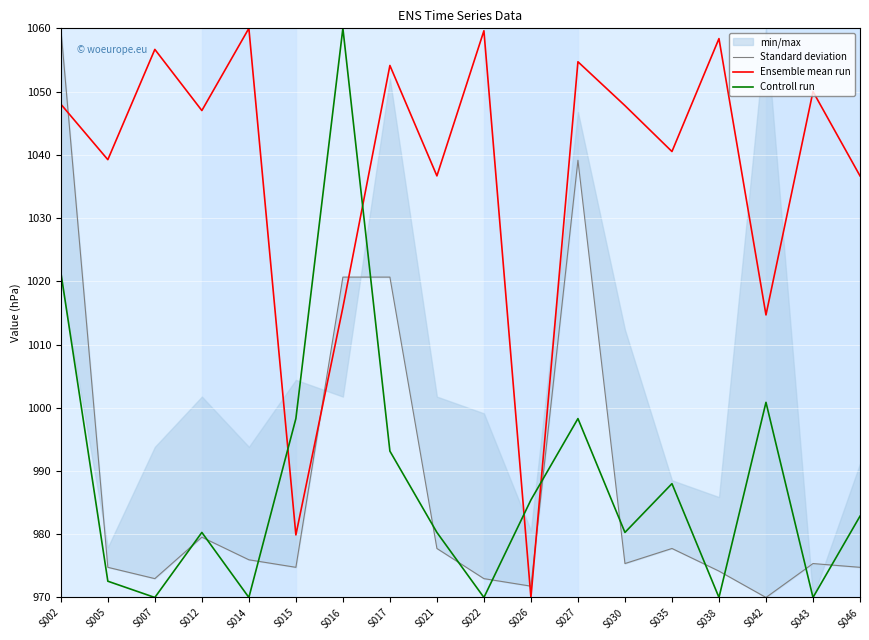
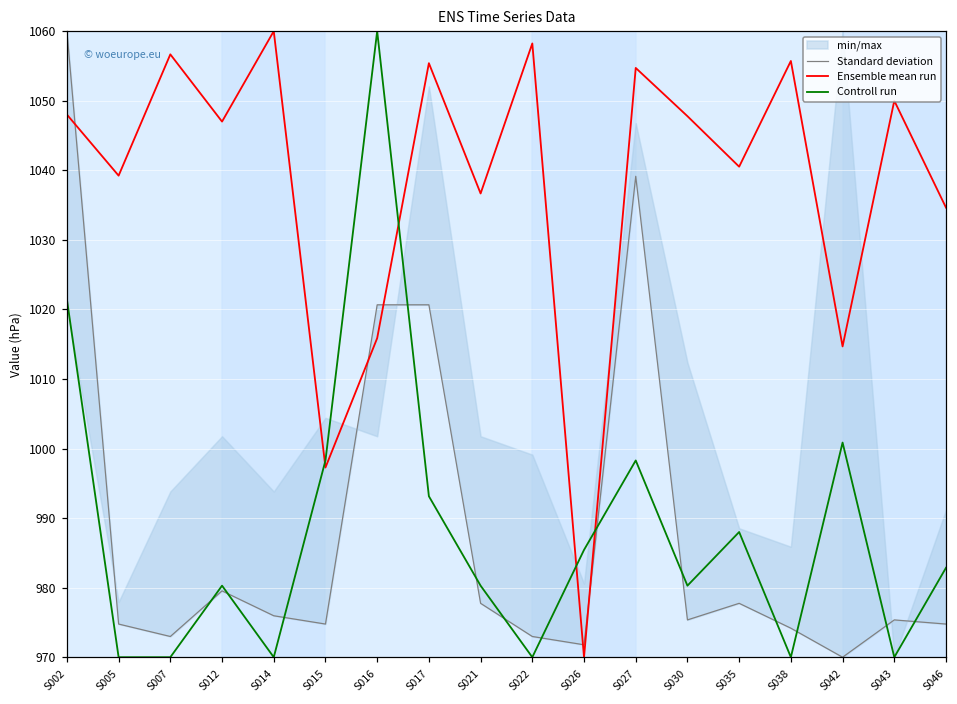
Controll run, S005: 973 -> 970
Ensemble mean run, S015: 980 -> 997
Ensemble mean run, S017: 1054 -> 1055
Ensemble mean run, S022: 1060 -> 1058
Ensemble mean run, S038: 1058 -> 1056
Ensemble mean run, S046: 1037 -> 1035
